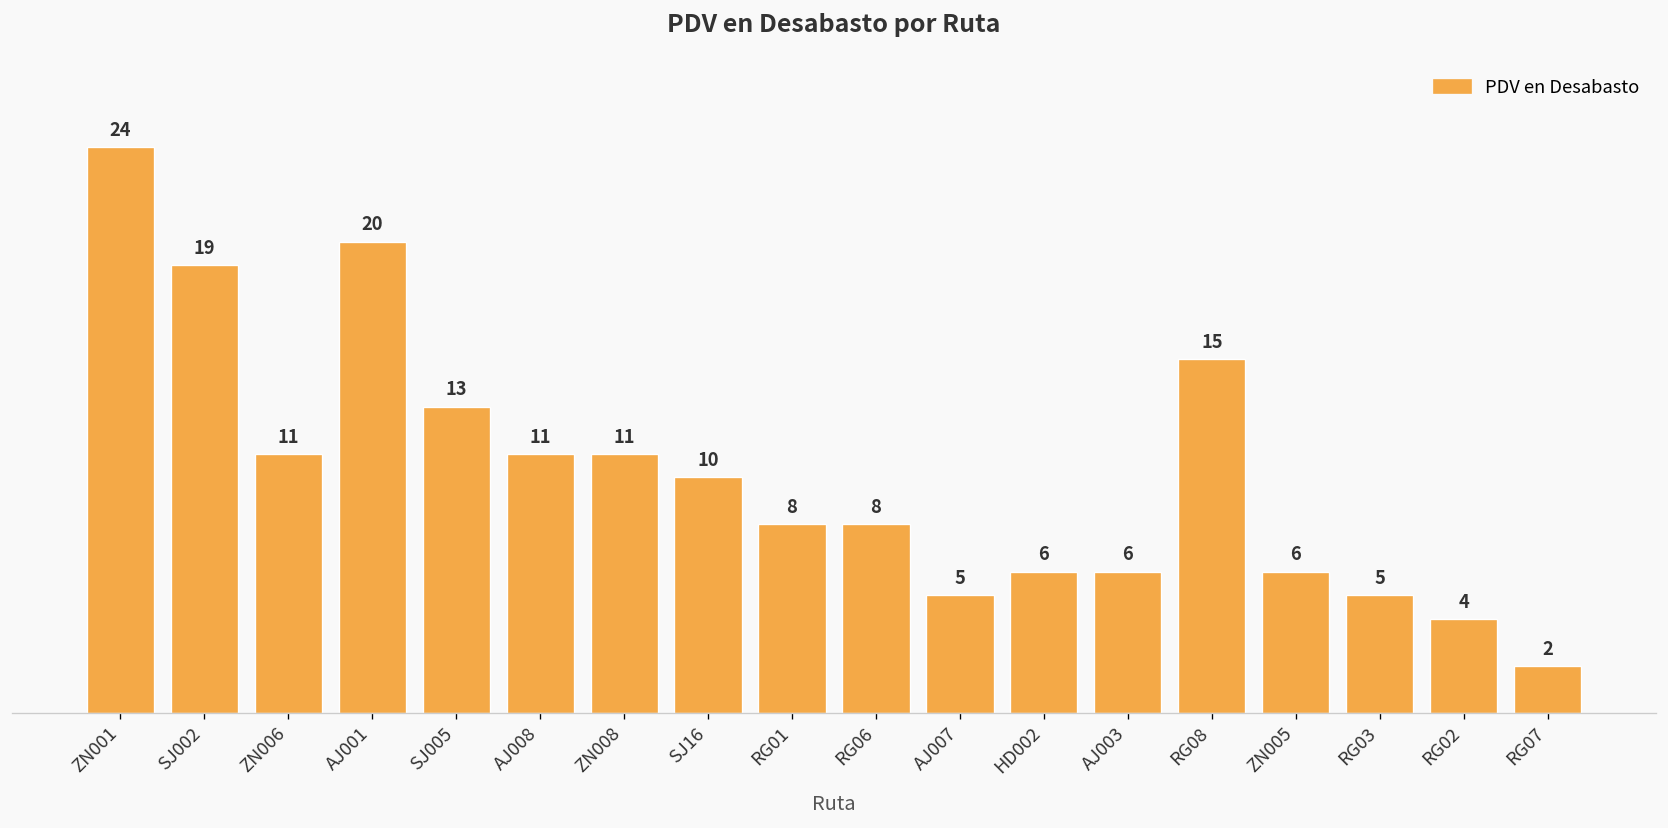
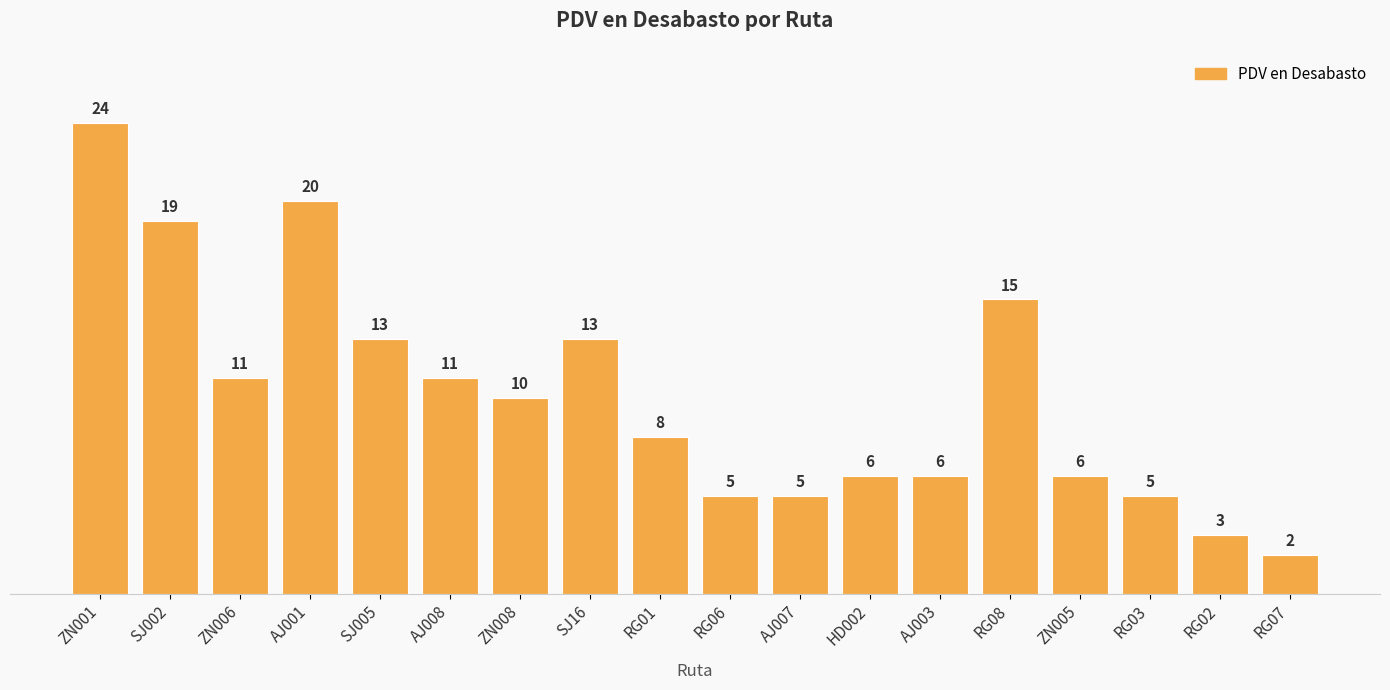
ZN008: 11 -> 10
SJ16: 10 -> 13
RG06: 8 -> 5
RG02: 4 -> 3
